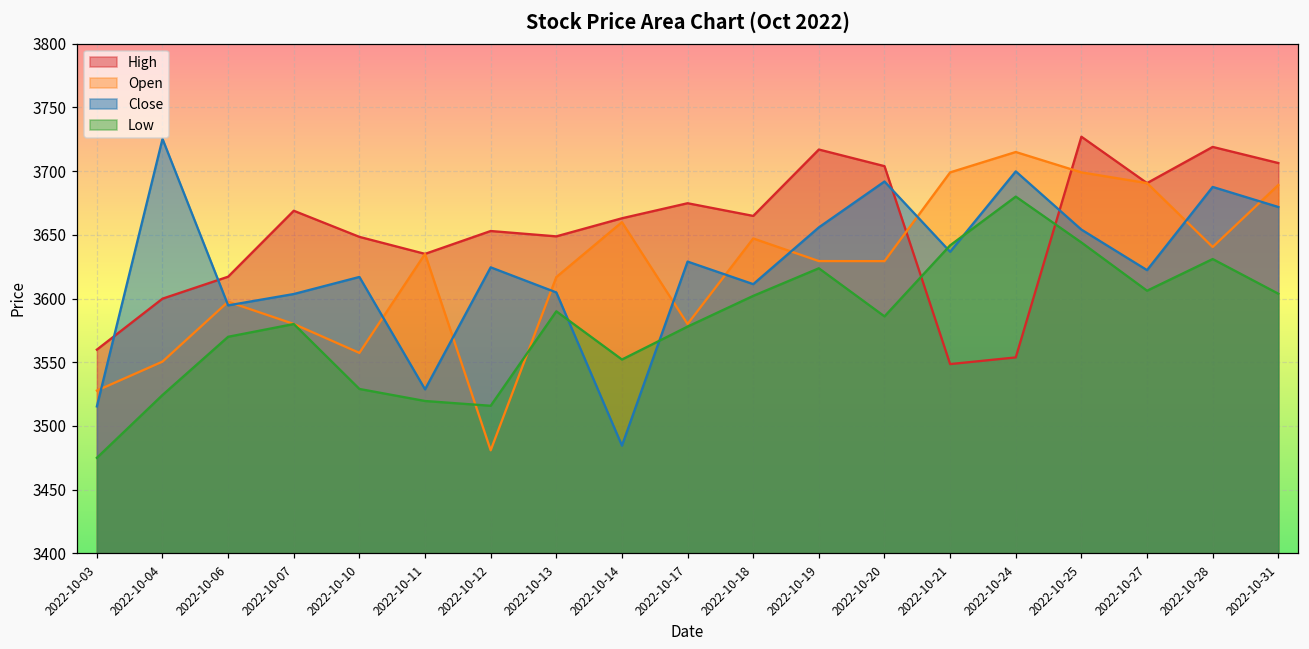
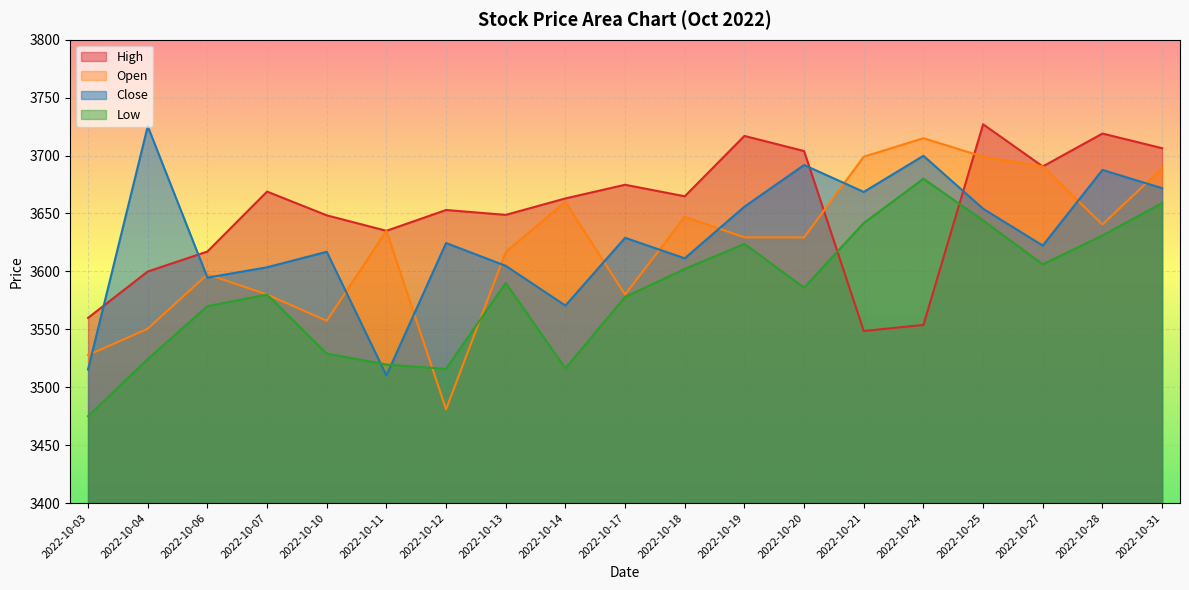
Close, 2022-10-11: 3529 -> 3510
Close, 2022-10-14: 3485 -> 3571
Low, 2022-10-14: 3552 -> 3516
Close, 2022-10-21: 3637 -> 3669
Low, 2022-10-31: 3604 -> 3659
